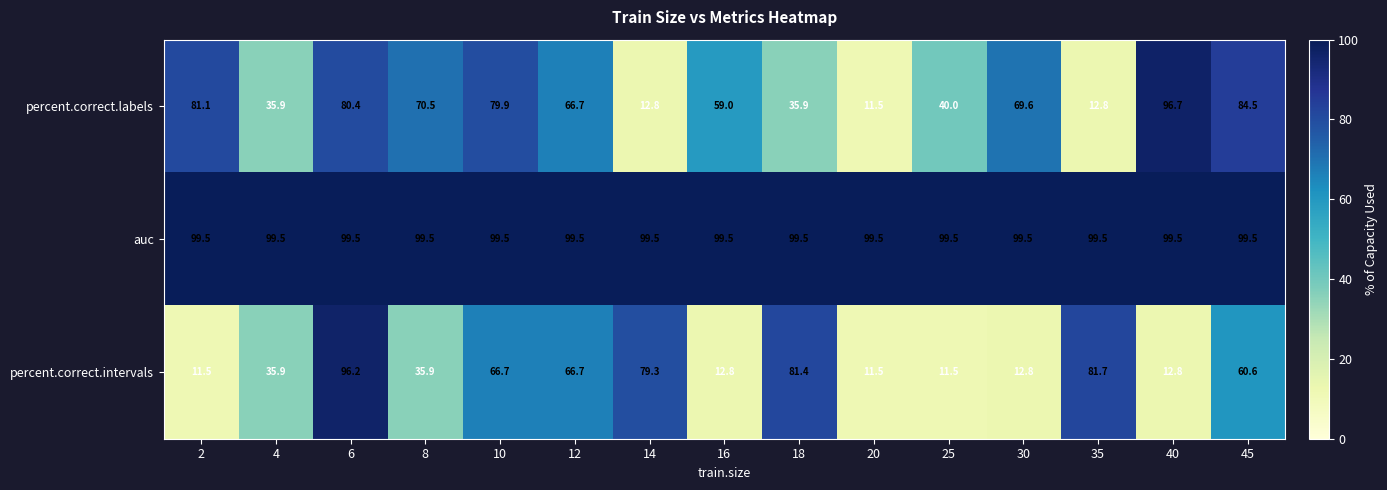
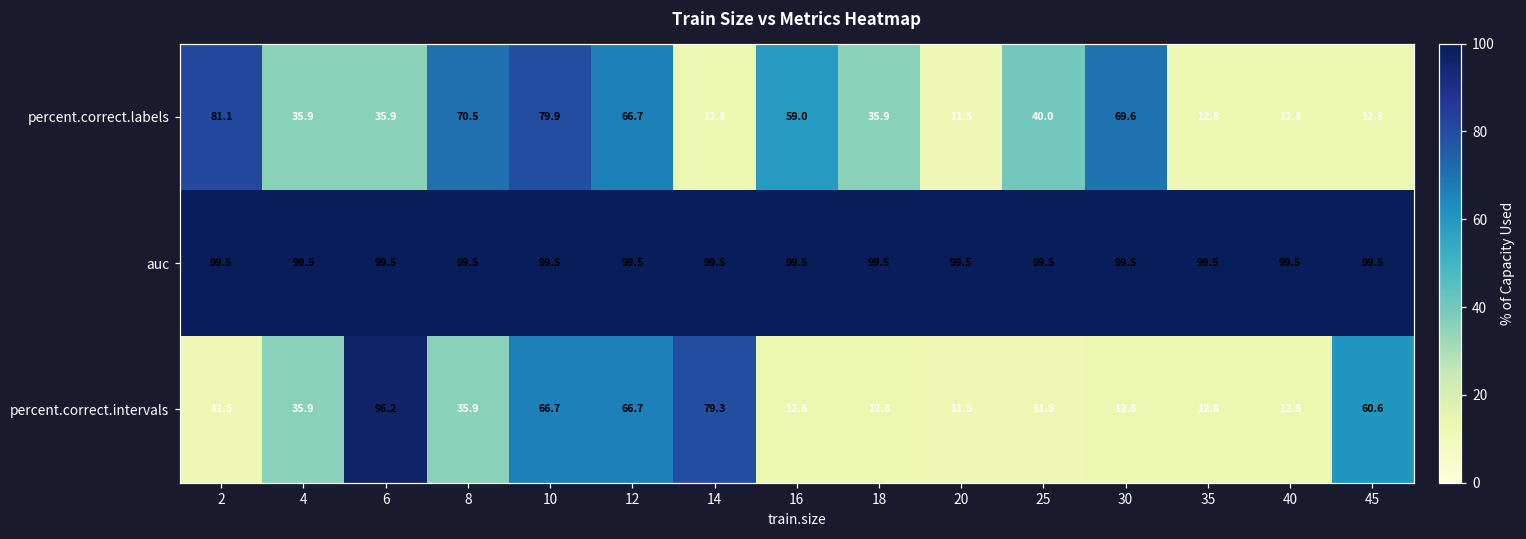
percent.correct.labels, 6: 80.4 -> 35.9
percent.correct.labels, 40: 96.7 -> 12.8
percent.correct.labels, 45: 84.5 -> 12.8
percent.correct.intervals, 18: 81.4 -> 12.8
percent.correct.intervals, 35: 81.7 -> 12.8
